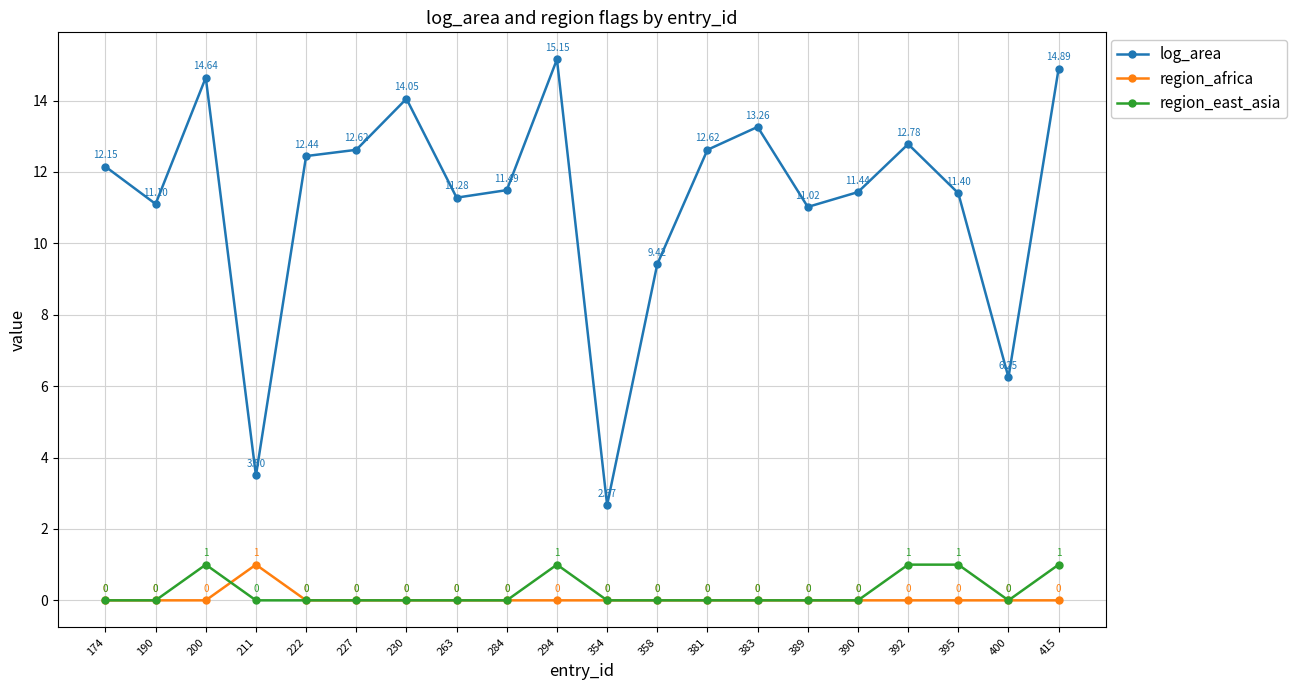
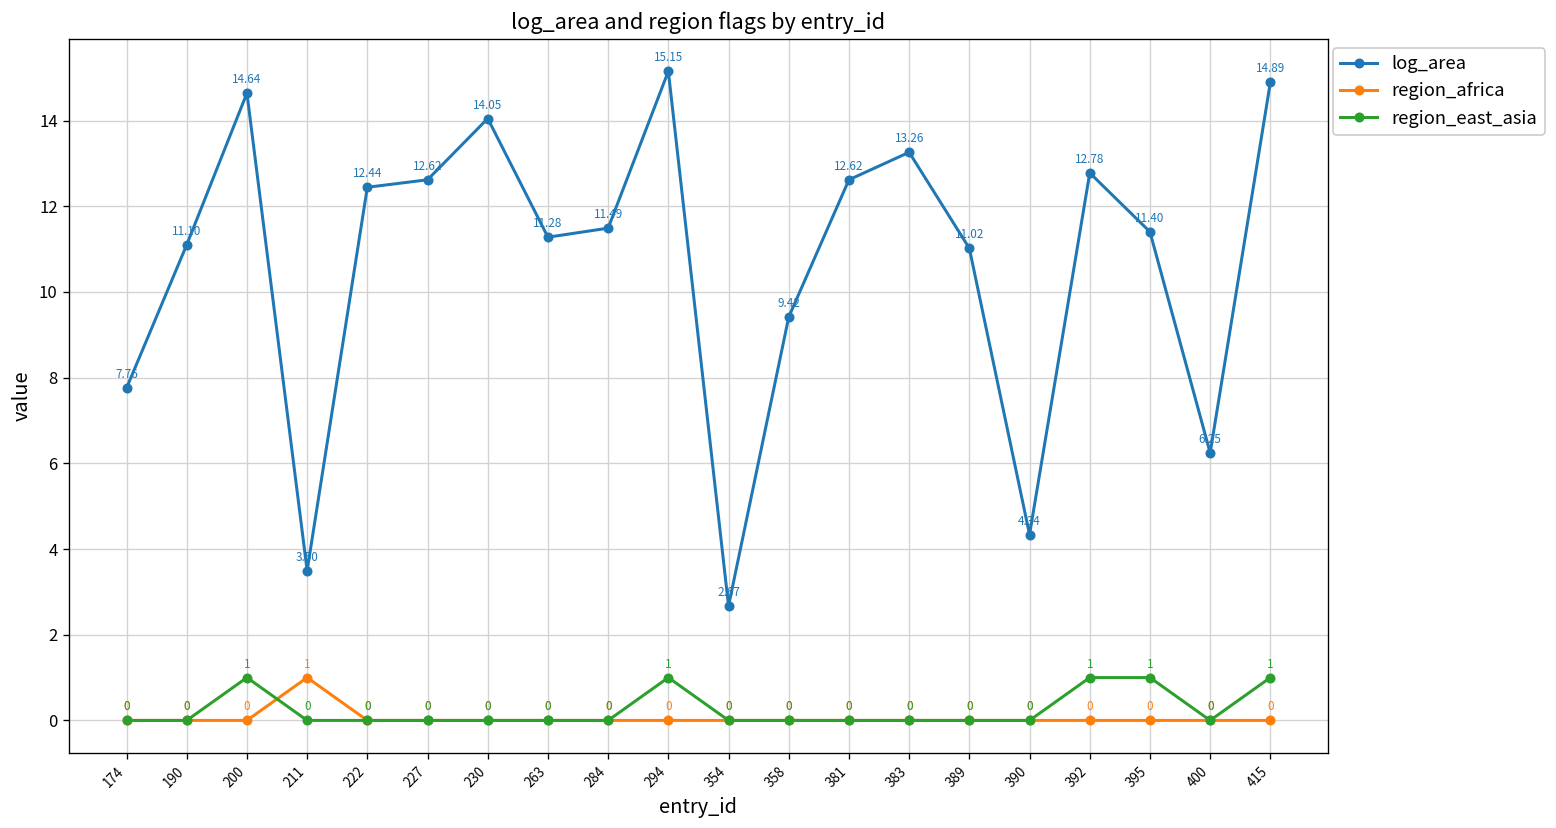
log_area, 174: 12.15 -> 7.76
log_area, 390: 11.44 -> 4.34
